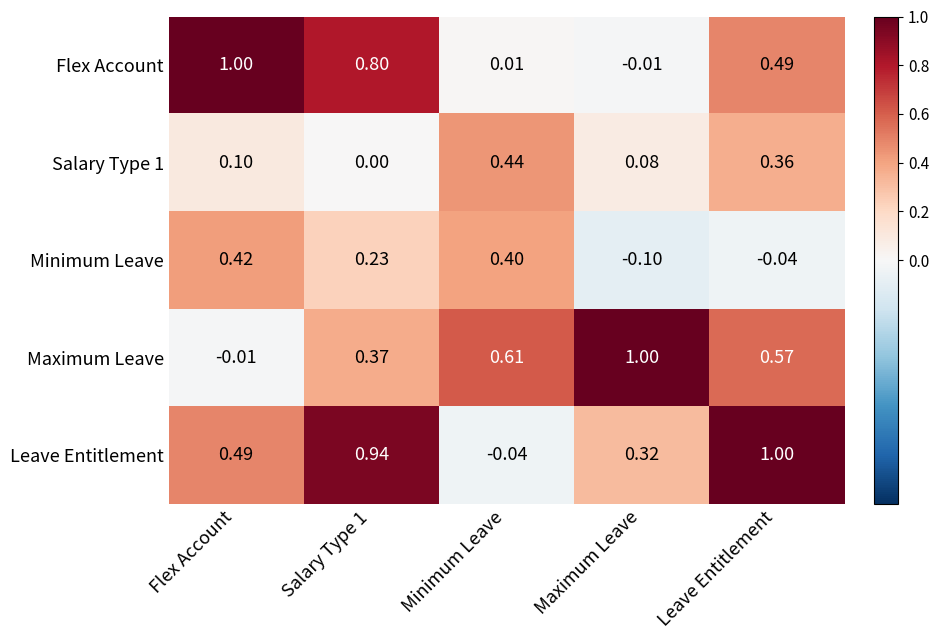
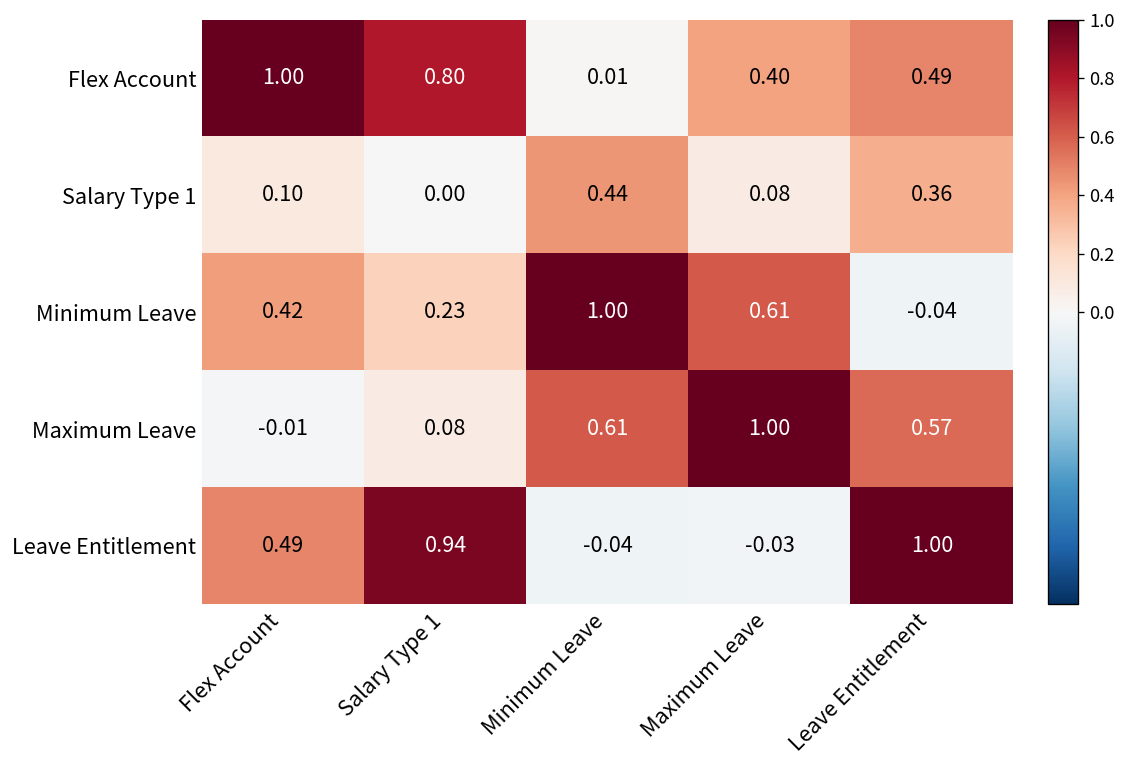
Flex Account, Maximum Leave: -0.01 -> 0.40
Minimum Leave, Minimum Leave: 0.40 -> 1.00
Minimum Leave, Maximum Leave: -0.10 -> 0.61
Maximum Leave, Salary Type 1: 0.37 -> 0.08
Leave Entitlement, Maximum Leave: 0.32 -> -0.03
